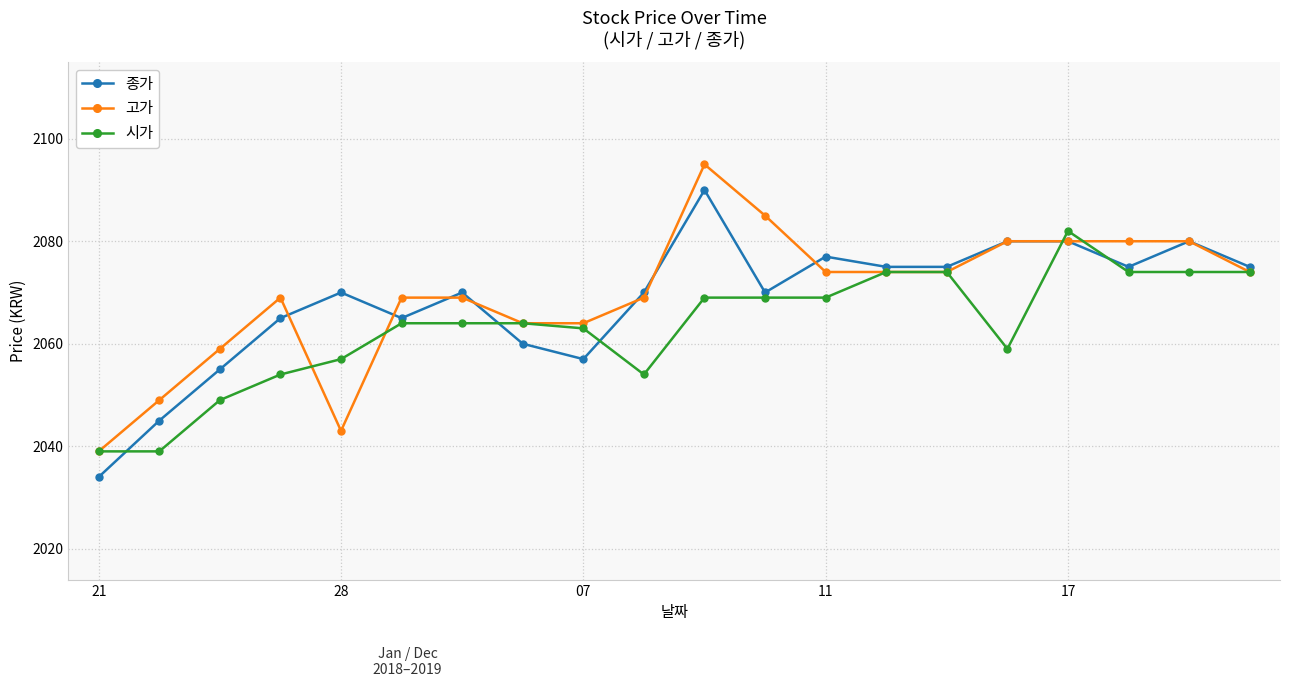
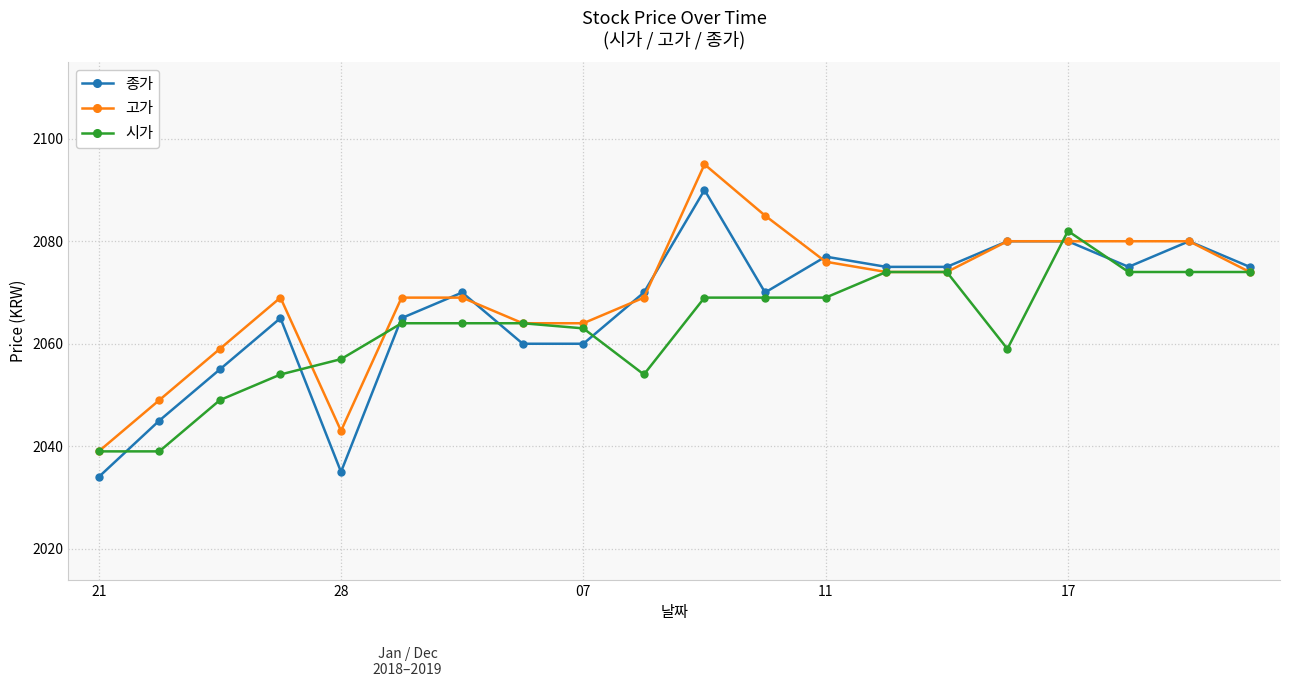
종가, 28: 2070 -> 2035
종가, 07: 2057 -> 2060
고가, 11: 2074 -> 2076
